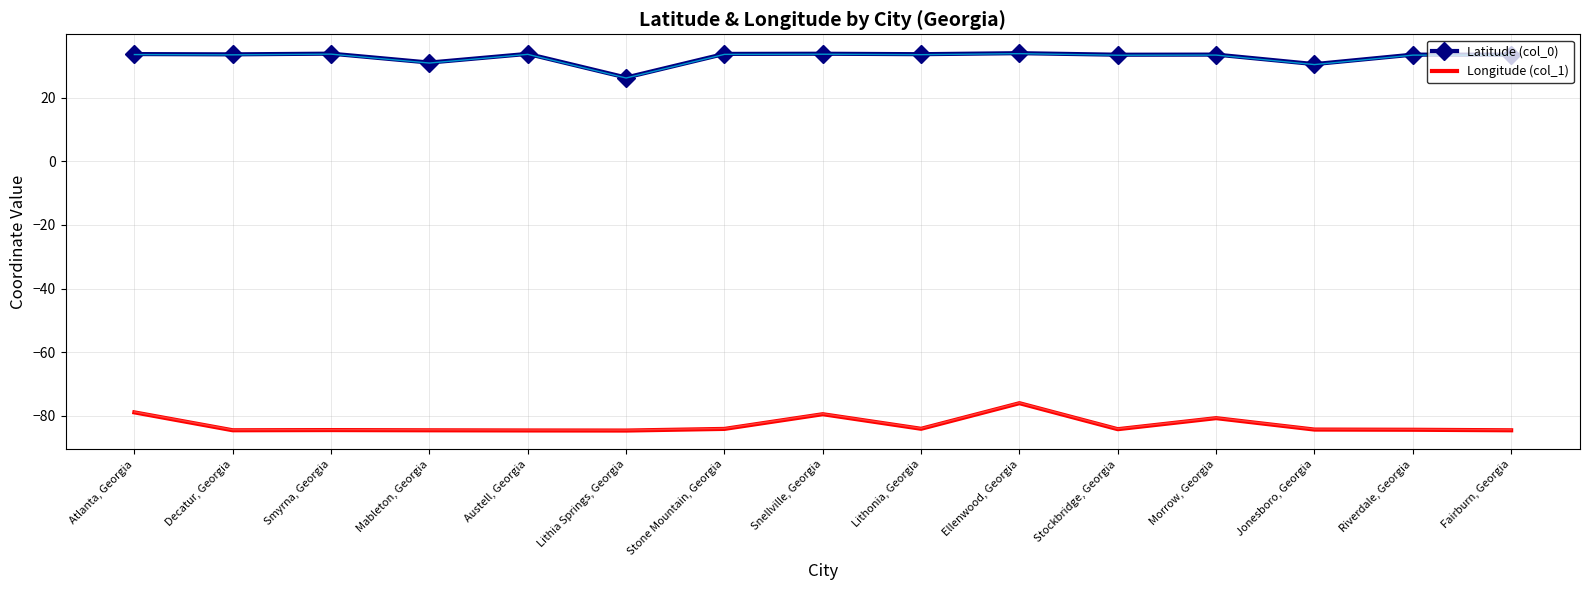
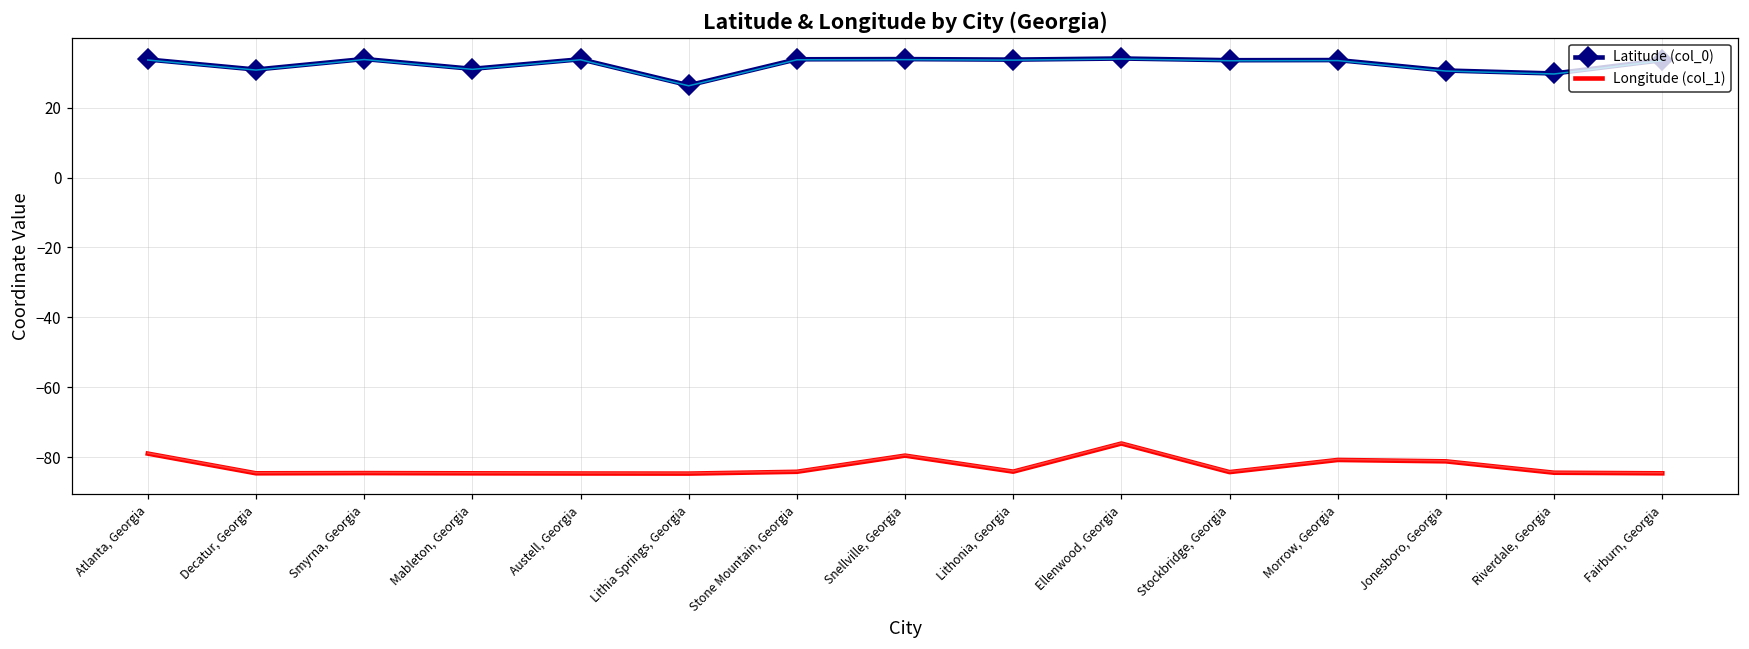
Latitude (col_0), Decatur, Georgia: 34 -> 31
Longitude (col_1), Jonesboro, Georgia: -84 -> -81
Latitude (col_0), Riverdale, Georgia: 34 -> 30
